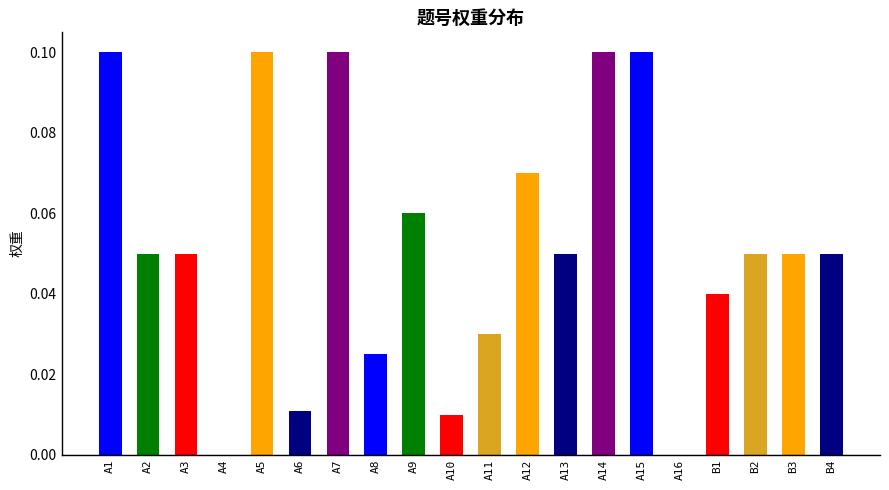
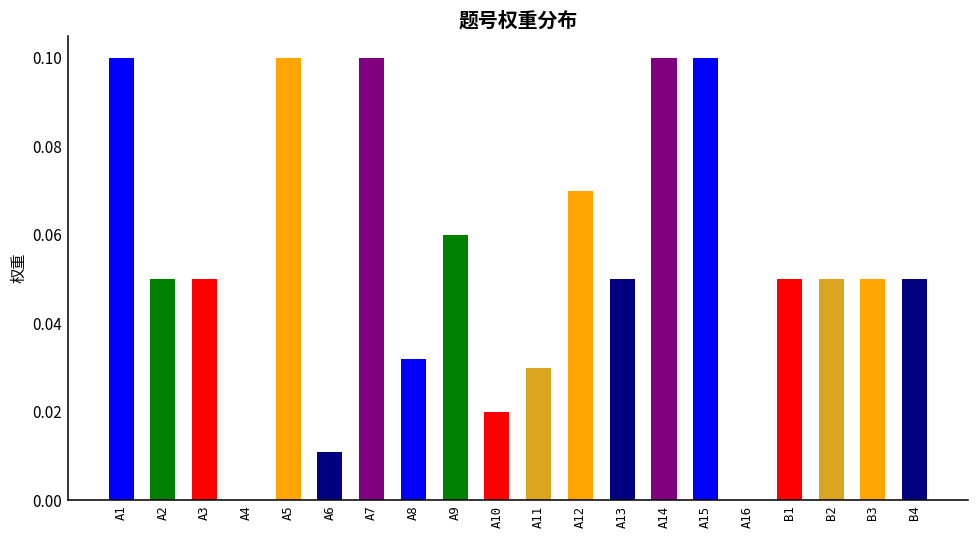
A8: 0.025 -> 0.032
A10: 0.01 -> 0.02
B1: 0.04 -> 0.05
